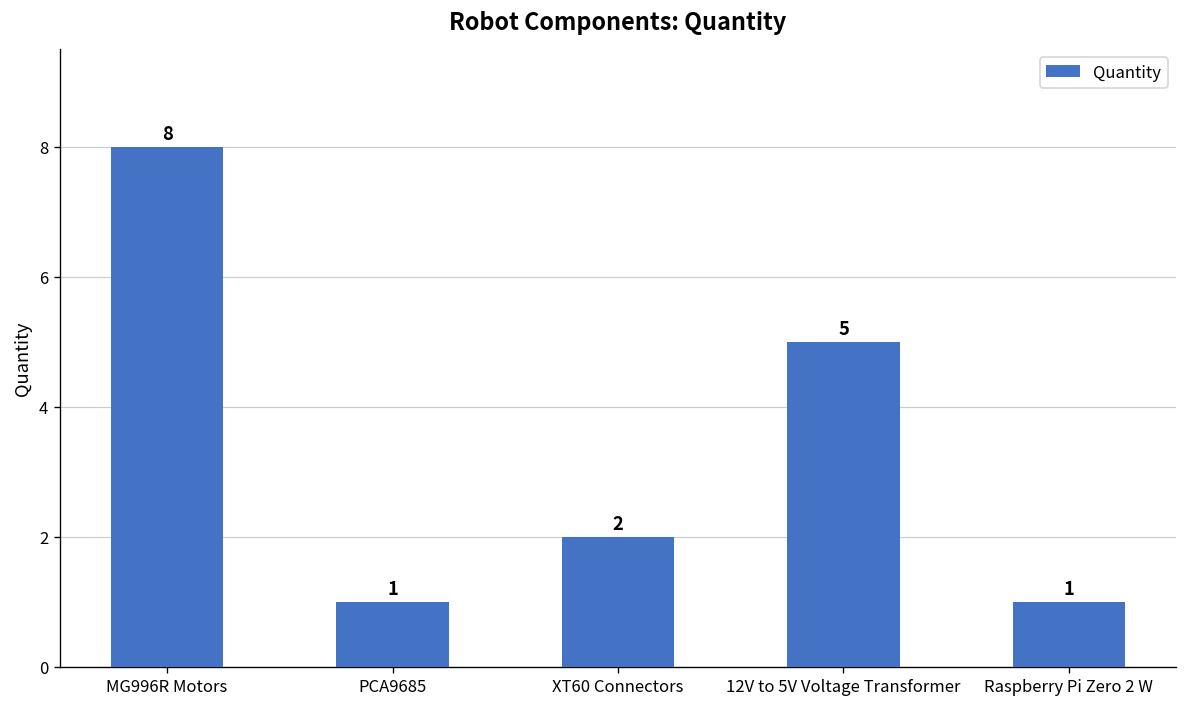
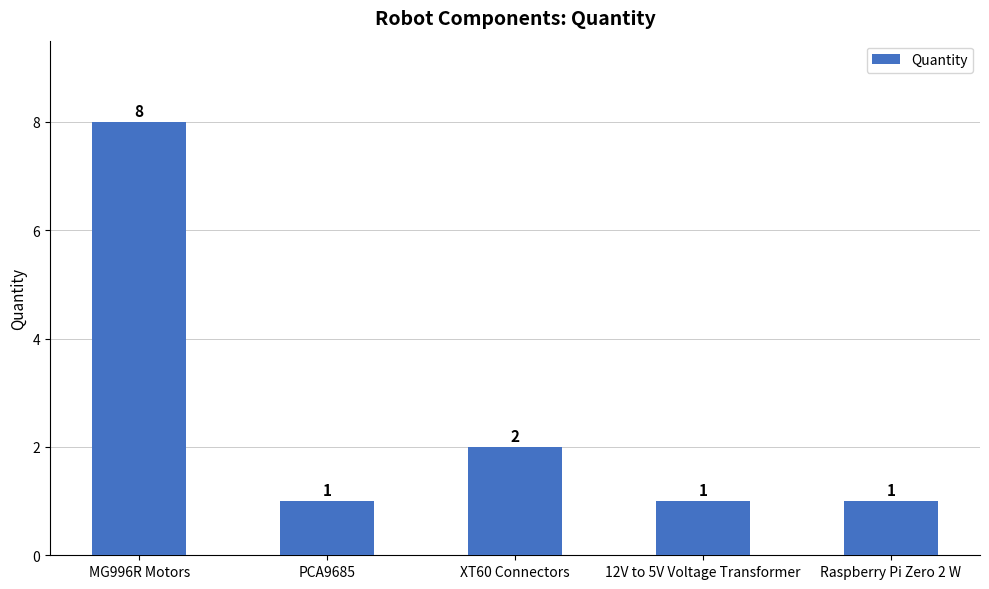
12V to 5V Voltage Transformer: 5 -> 1
